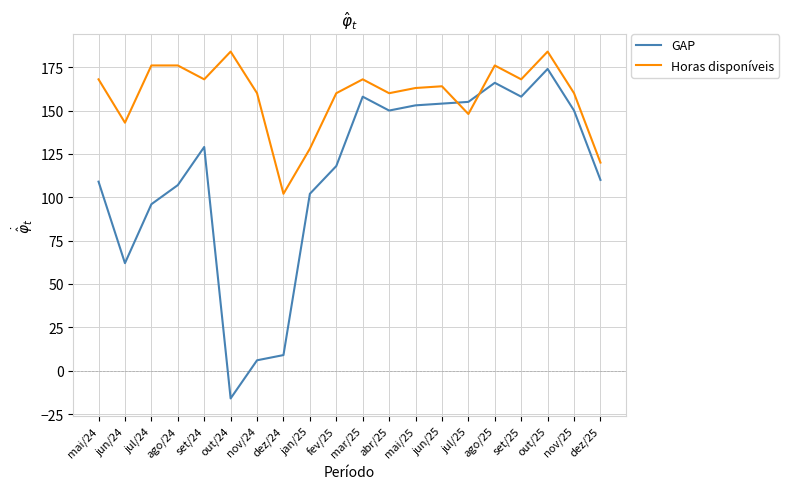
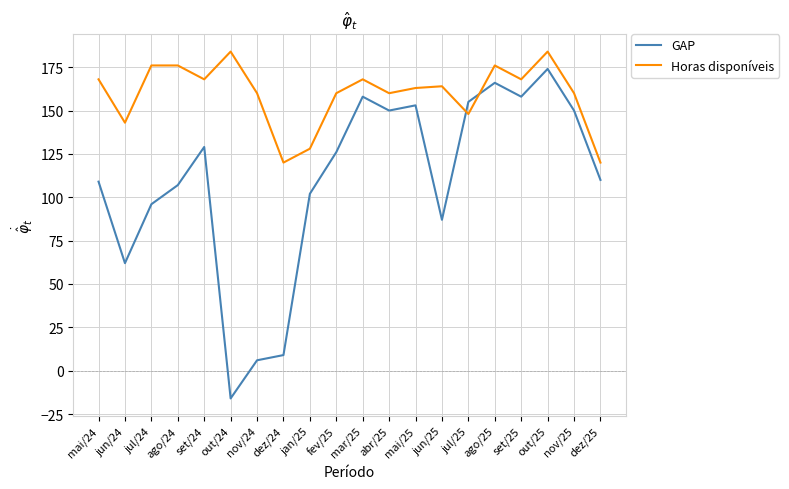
Horas disponíveis, dez/24: 102 -> 120
GAP, fev/25: 118 -> 126
GAP, jun/25: 154 -> 87
